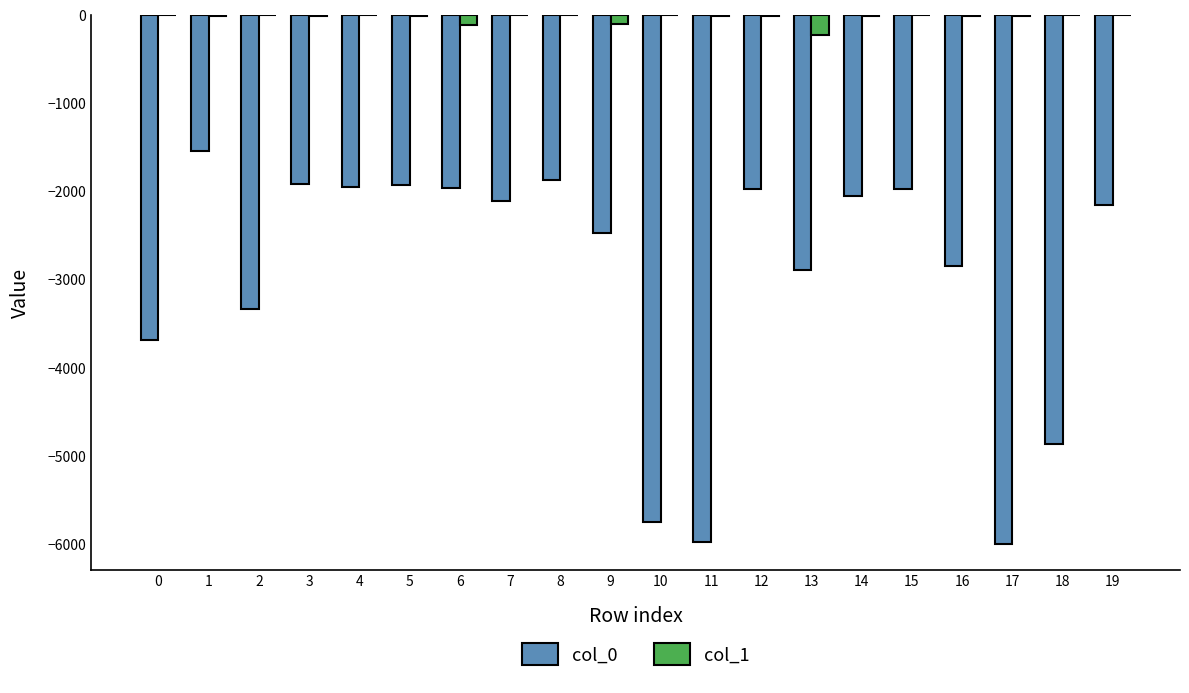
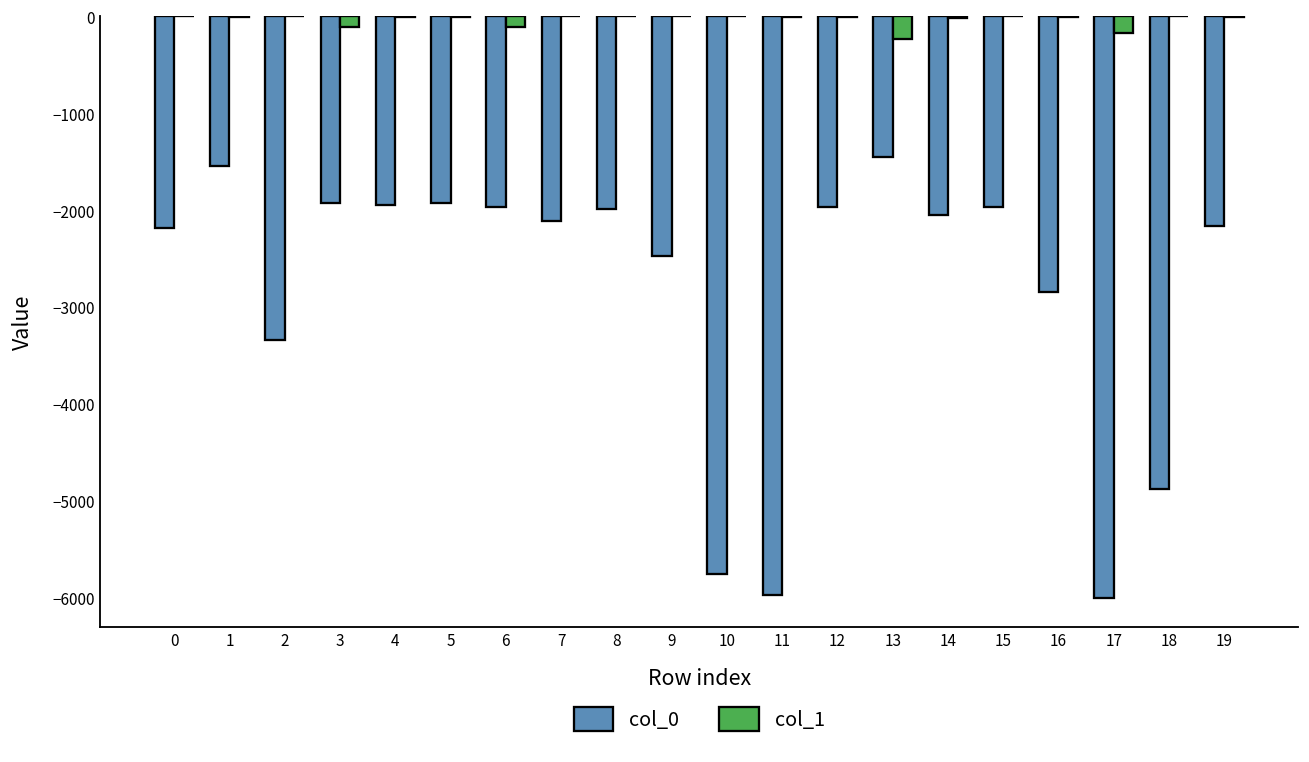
col_0, 0: -3700 -> -2200
col_1, 3: 0 -> -100
col_0, 8: -1900 -> -2000
col_1, 9: -100 -> 0
col_0, 13: -2900 -> -1500
col_1, 17: 0 -> -200
